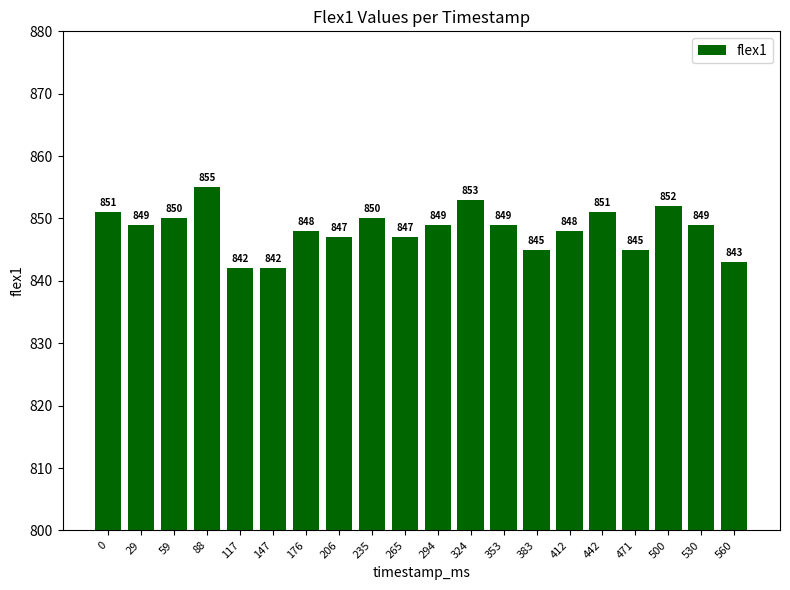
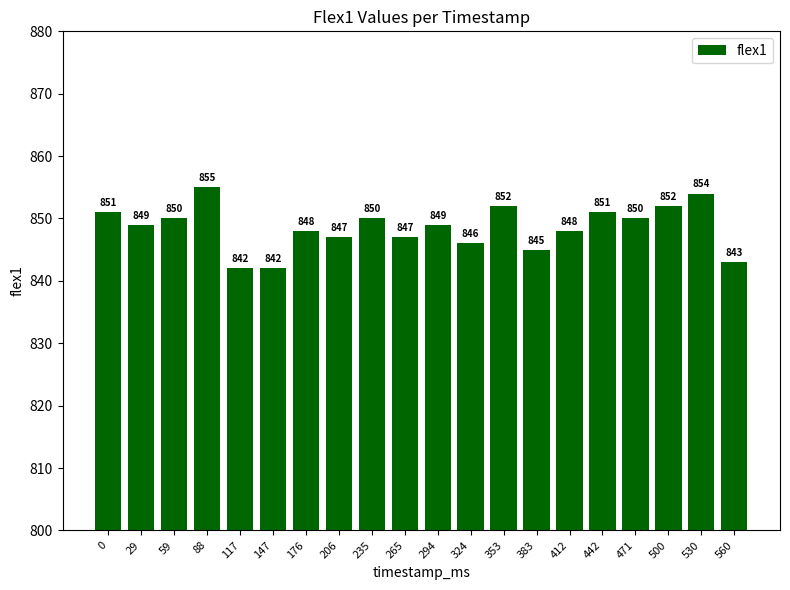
324: 853 -> 846
353: 849 -> 852
471: 845 -> 850
530: 849 -> 854
